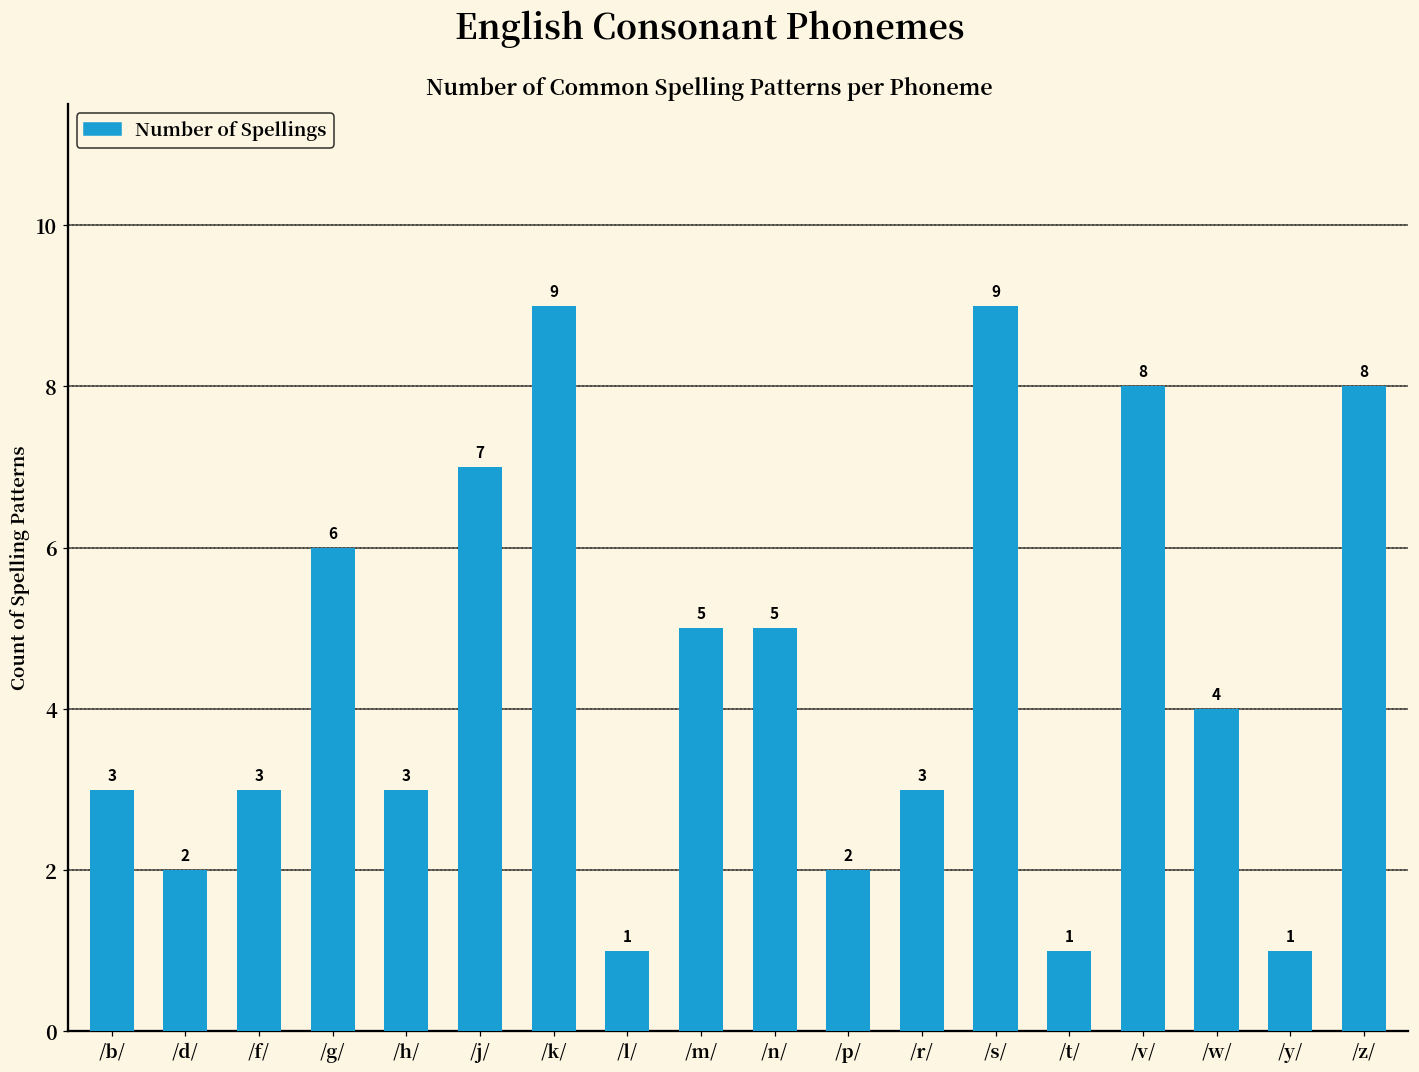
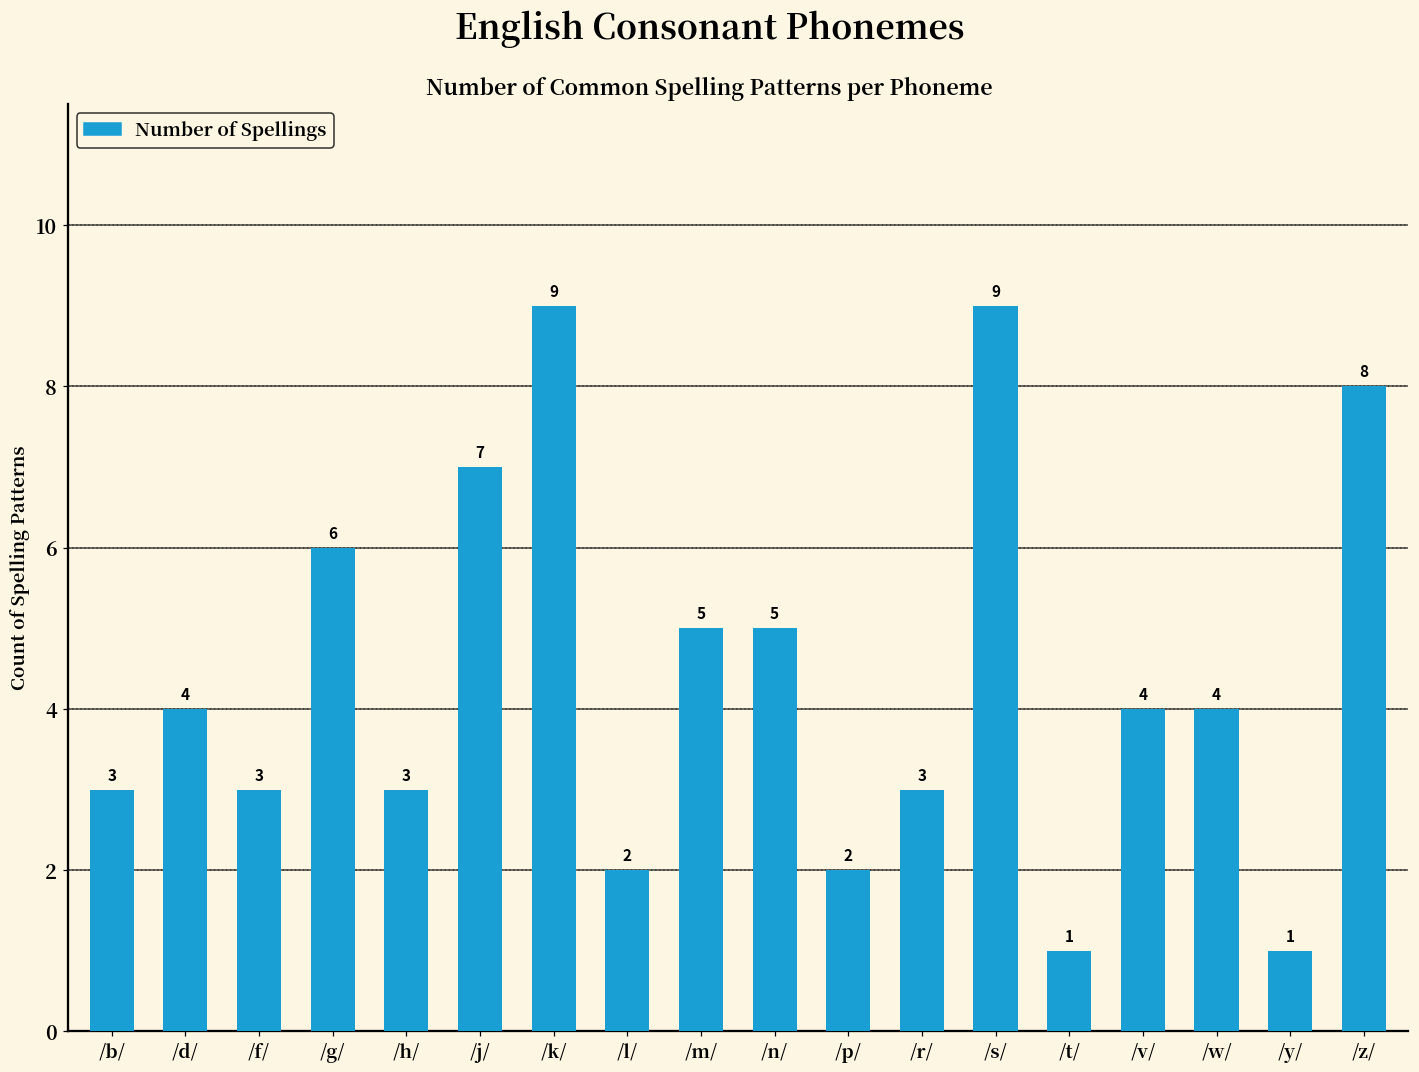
/d/: 2 -> 4
/l/: 1 -> 2
/v/: 8 -> 4
